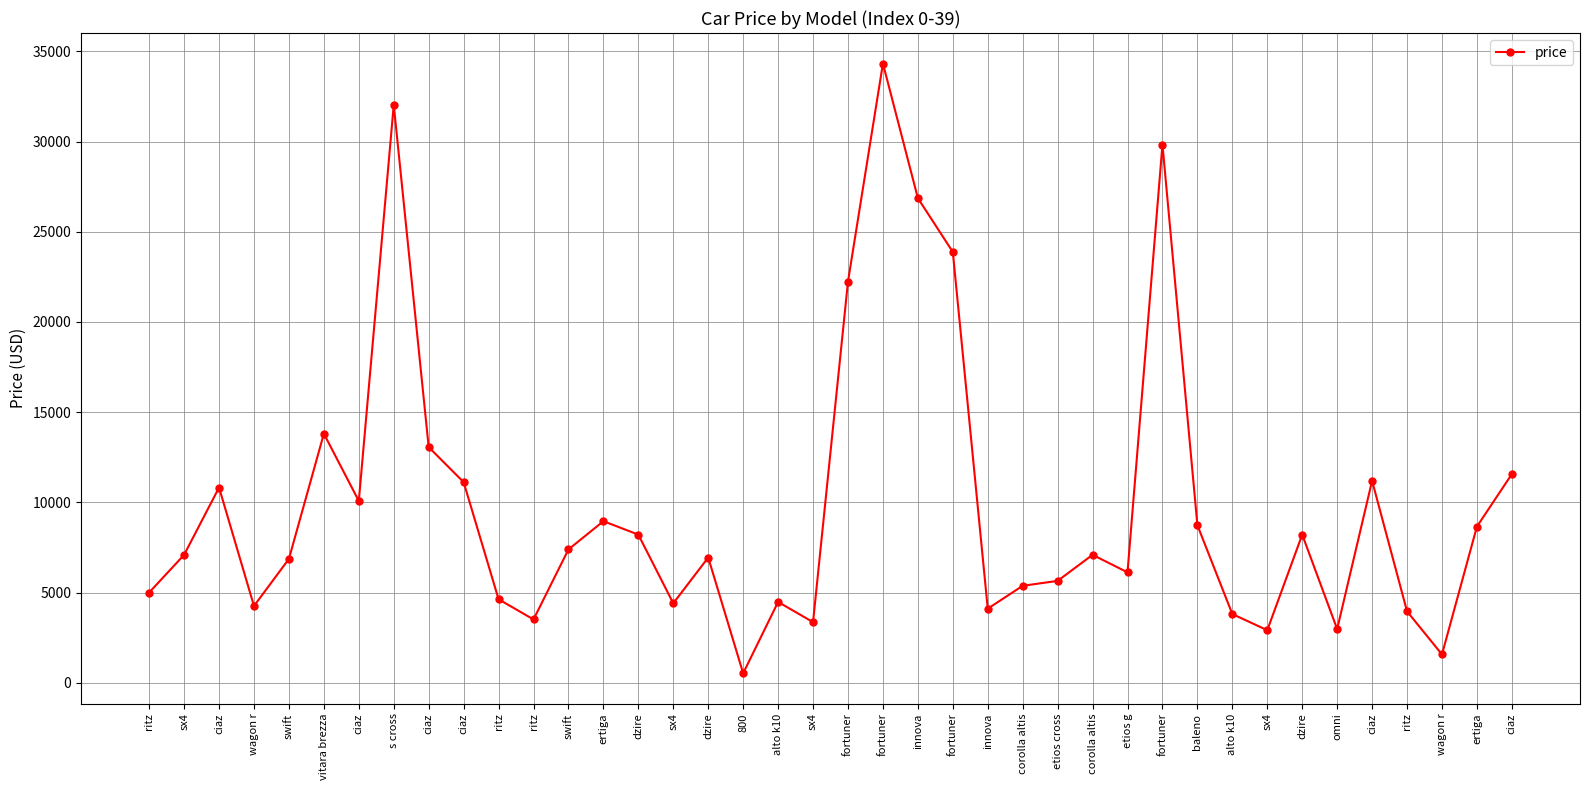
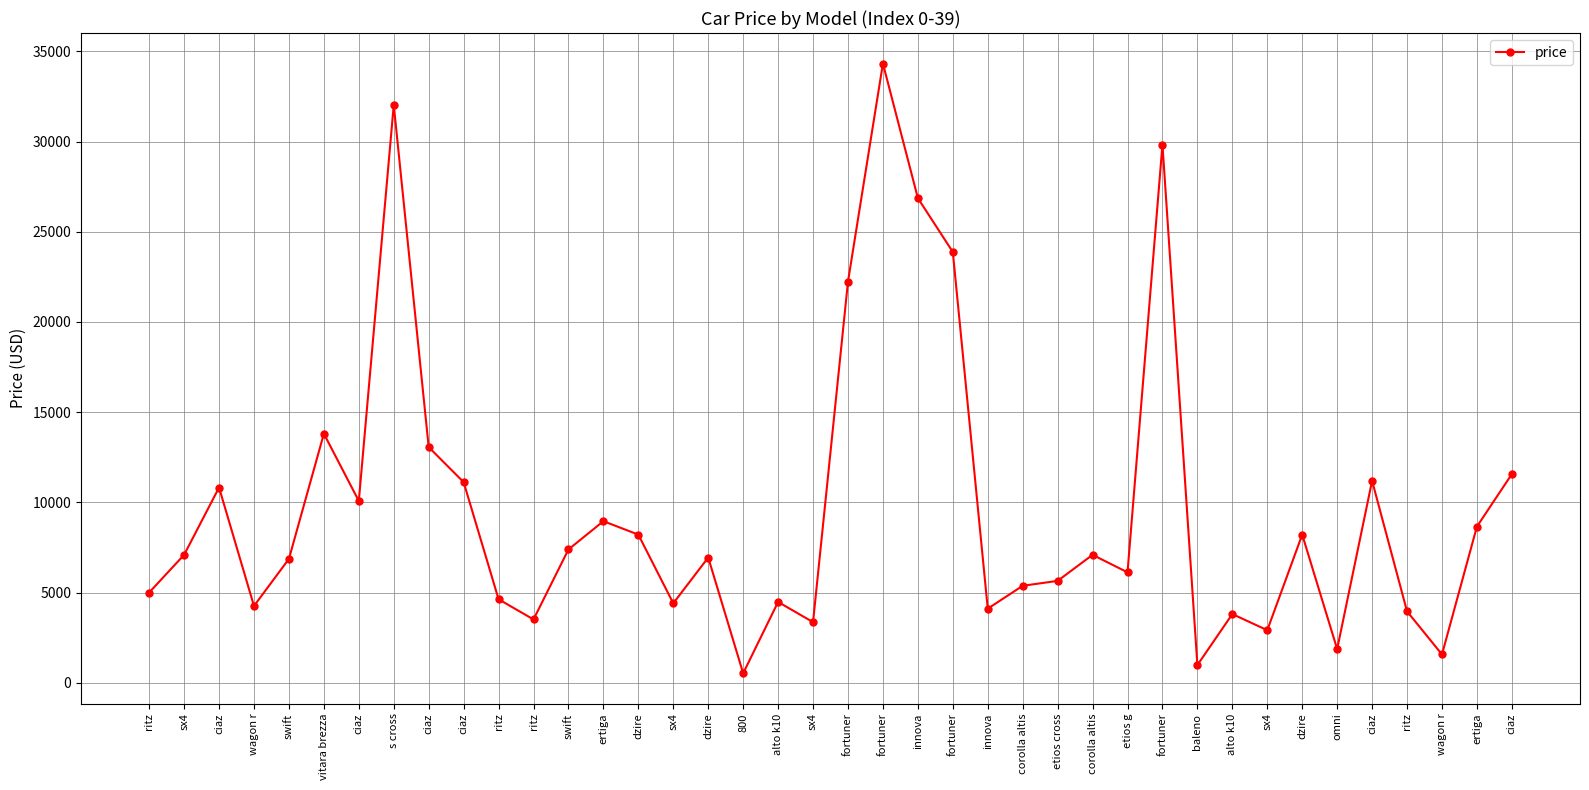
baleno: 8700 -> 1000
omni: 3000 -> 1900
